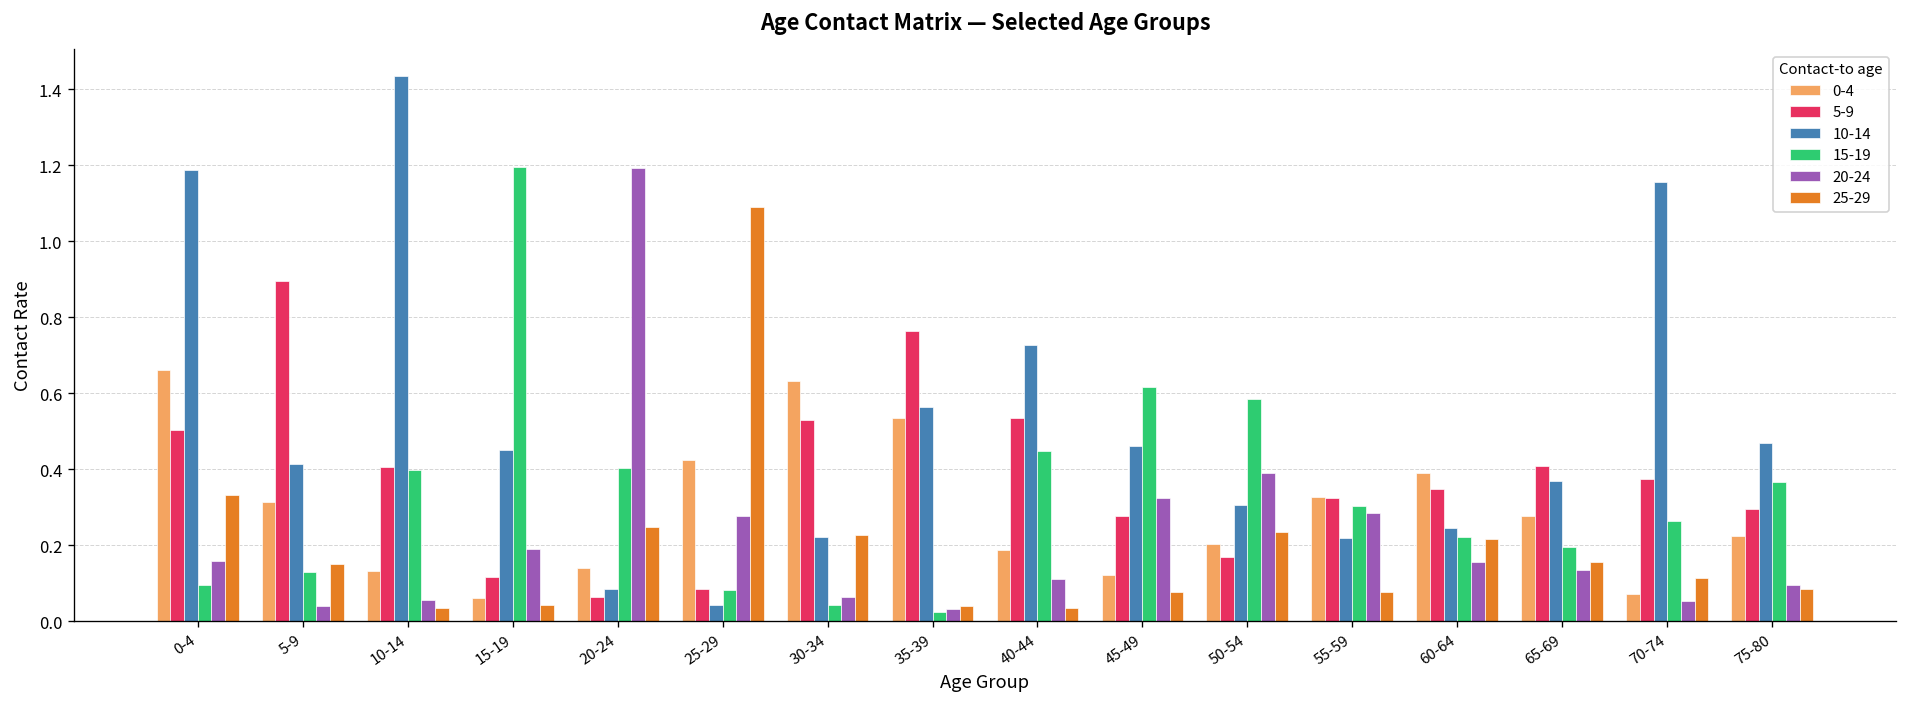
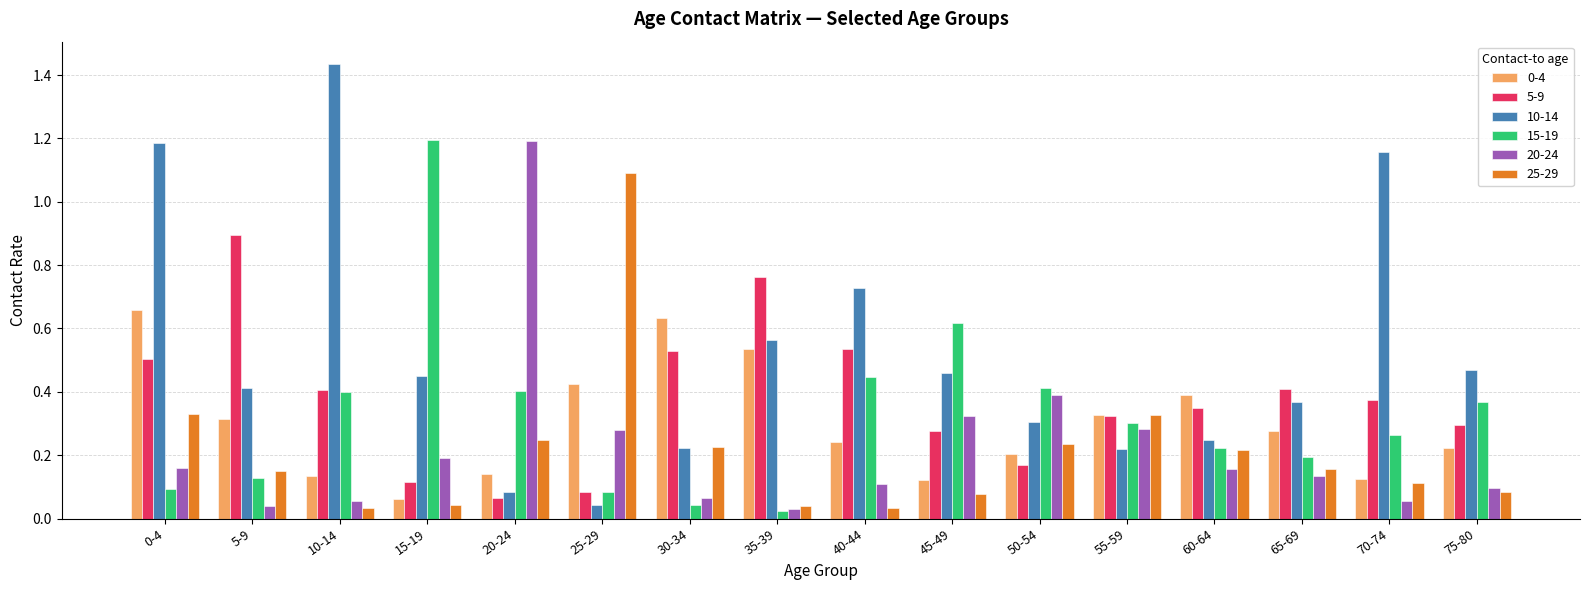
0-4, 40-44: 0.19 -> 0.24
15-19, 50-54: 0.59 -> 0.41
25-29, 55-59: 0.08 -> 0.33
0-4, 70-74: 0.07 -> 0.12
